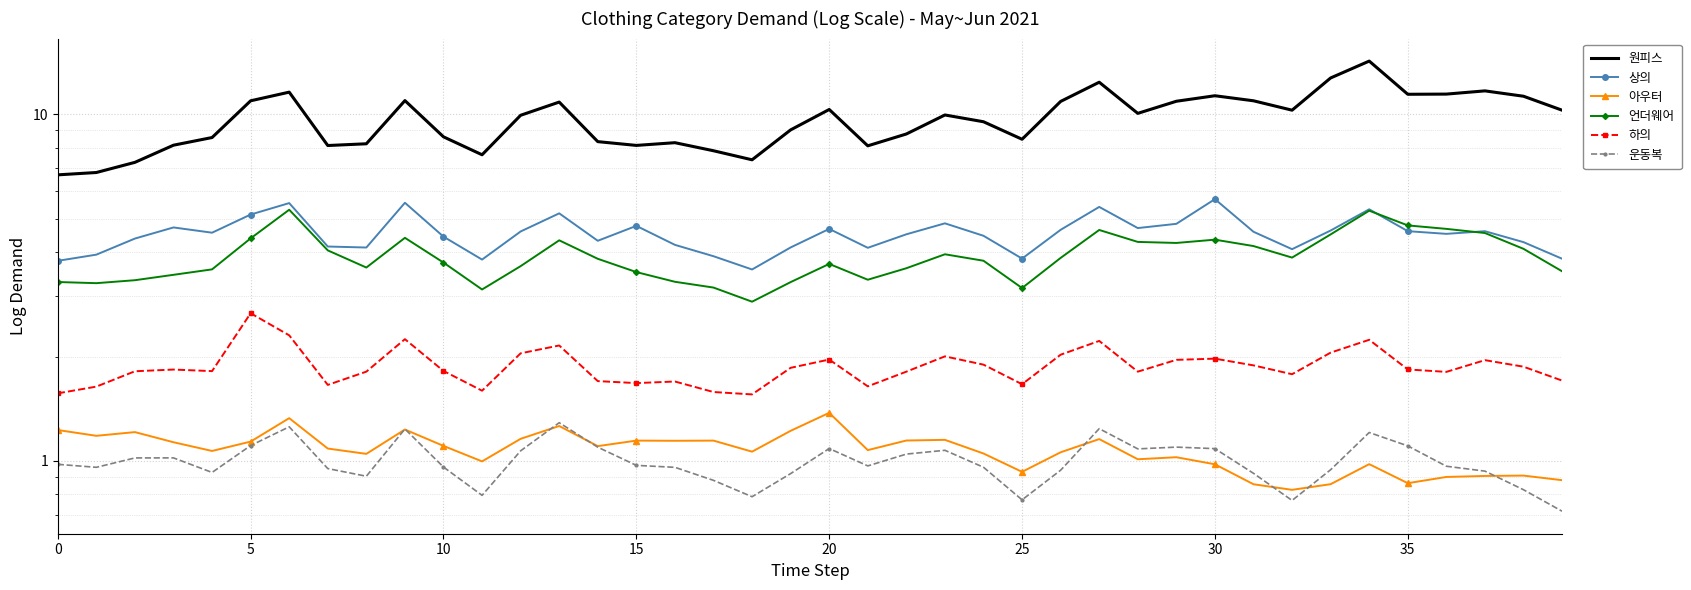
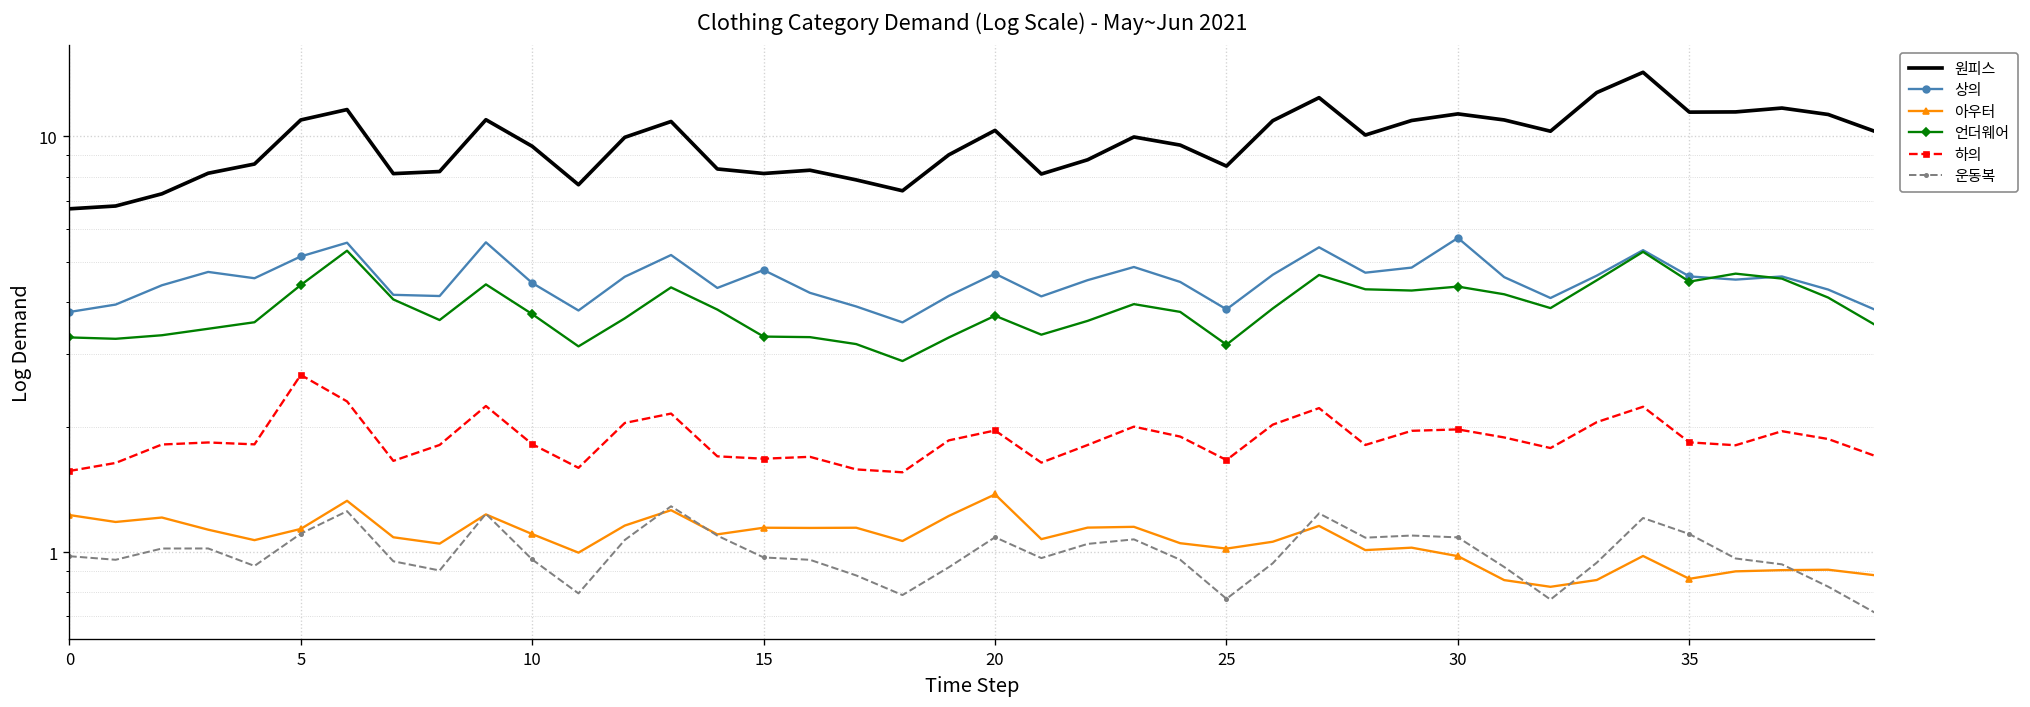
원피스, 10: 8.6 -> 9.5
언더웨어, 15: 3.5 -> 3.3
아우터, 25: 0.93 -> 1.02
언더웨어, 35: 4.8 -> 4.5
